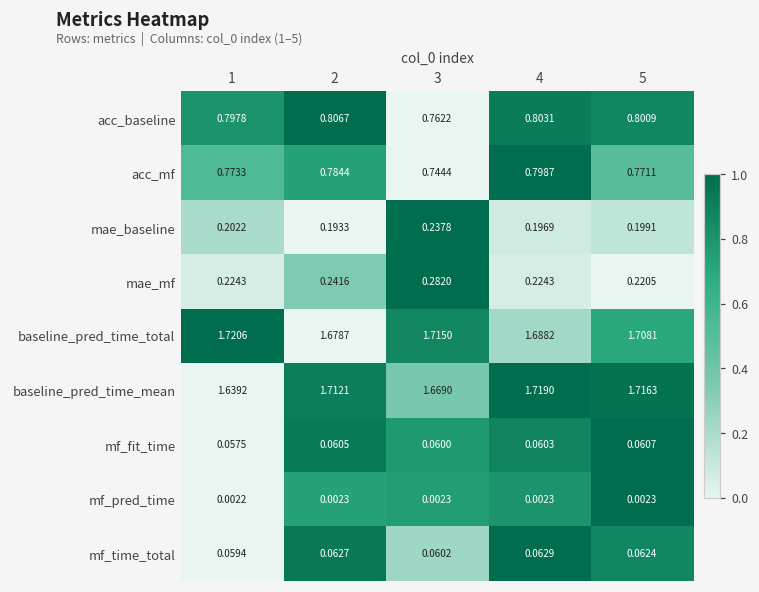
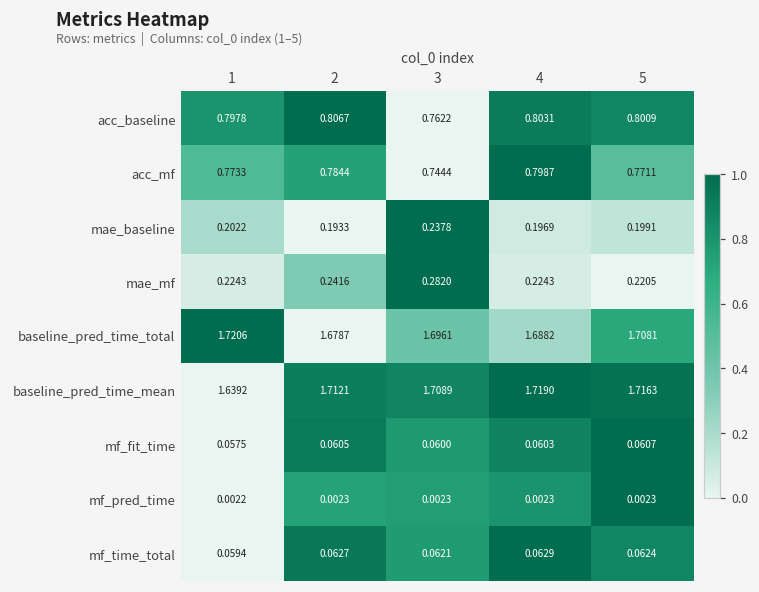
baseline_pred_time_total, 3: 1.7150 -> 1.6961
baseline_pred_time_mean, 3: 1.6690 -> 1.7089
mf_time_total, 3: 0.0602 -> 0.0621
